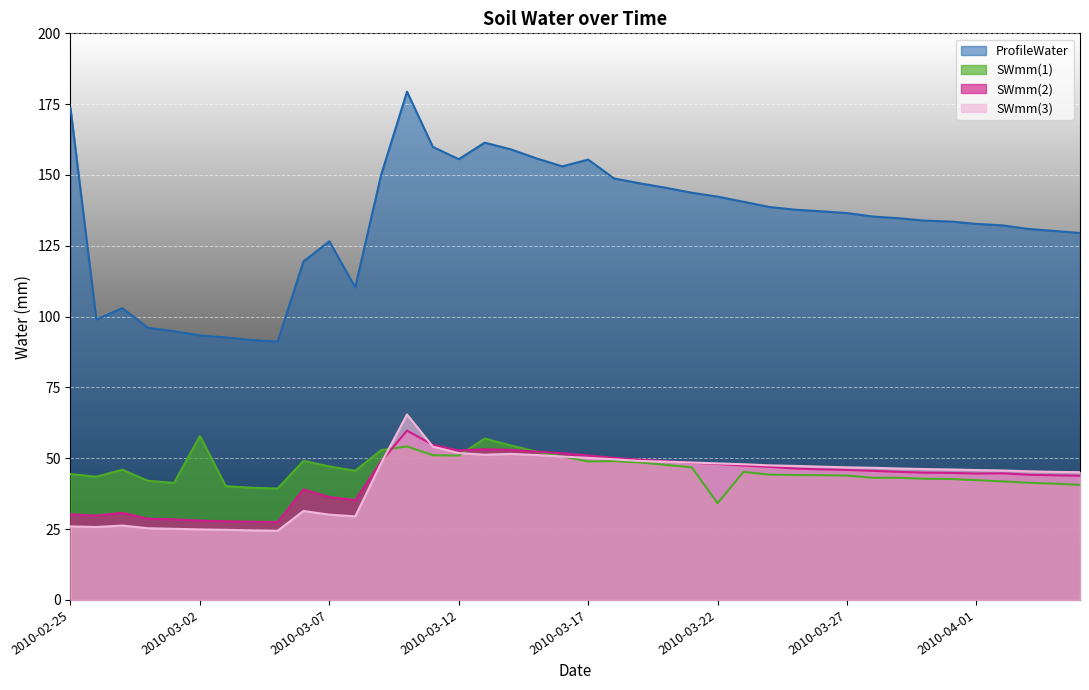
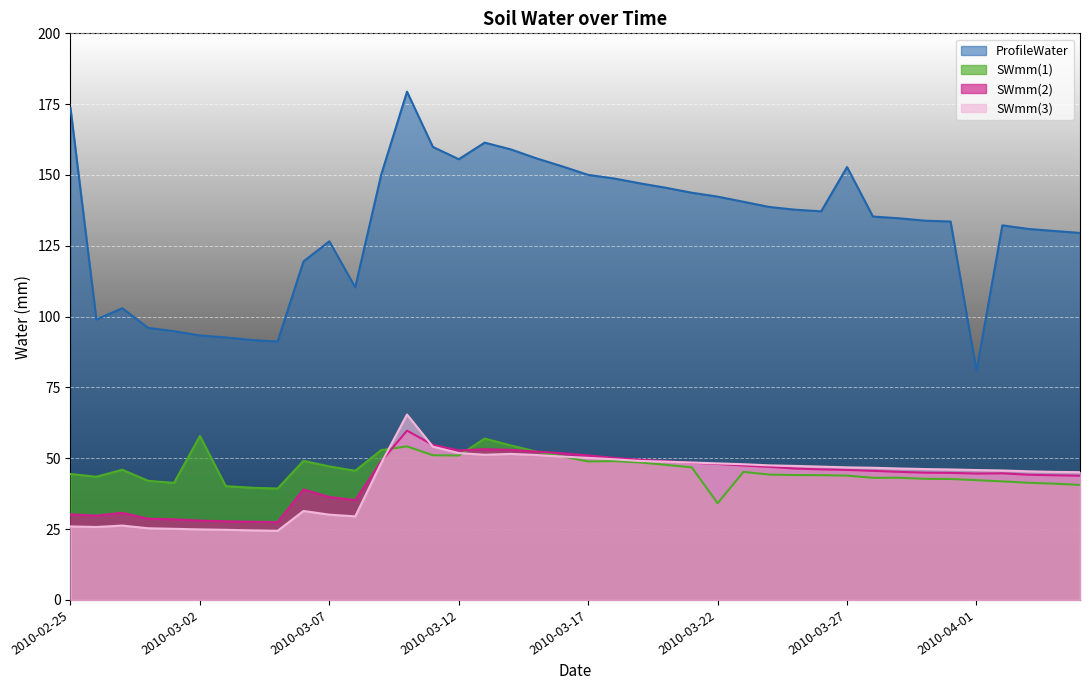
ProfileWater, 2010-03-17: 155 -> 150
ProfileWater, 2010-03-27: 137 -> 153
ProfileWater, 2010-04-01: 133 -> 81
